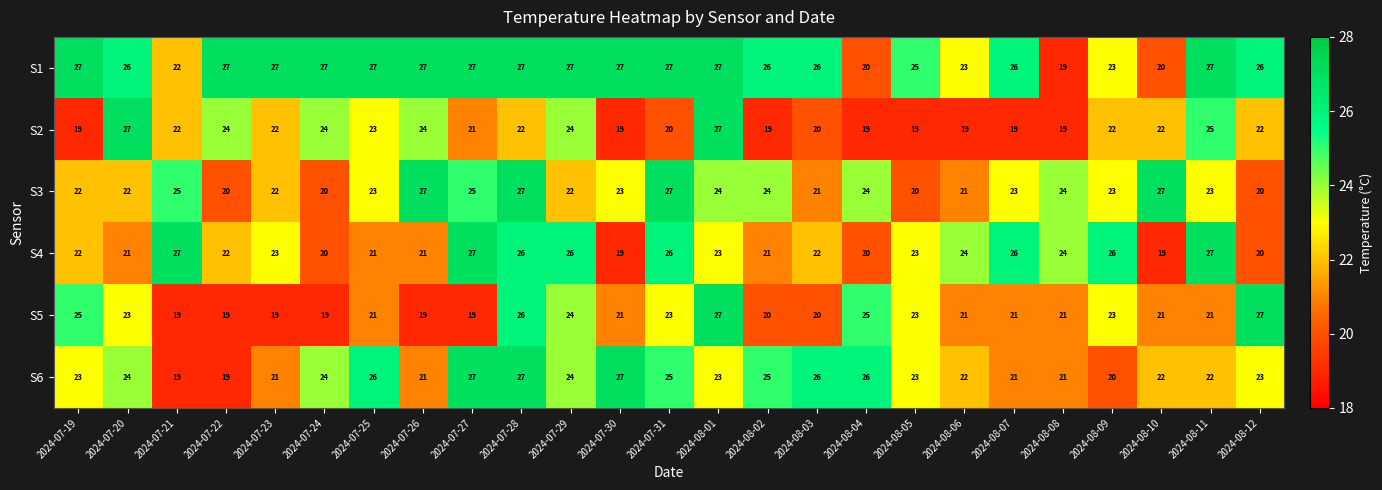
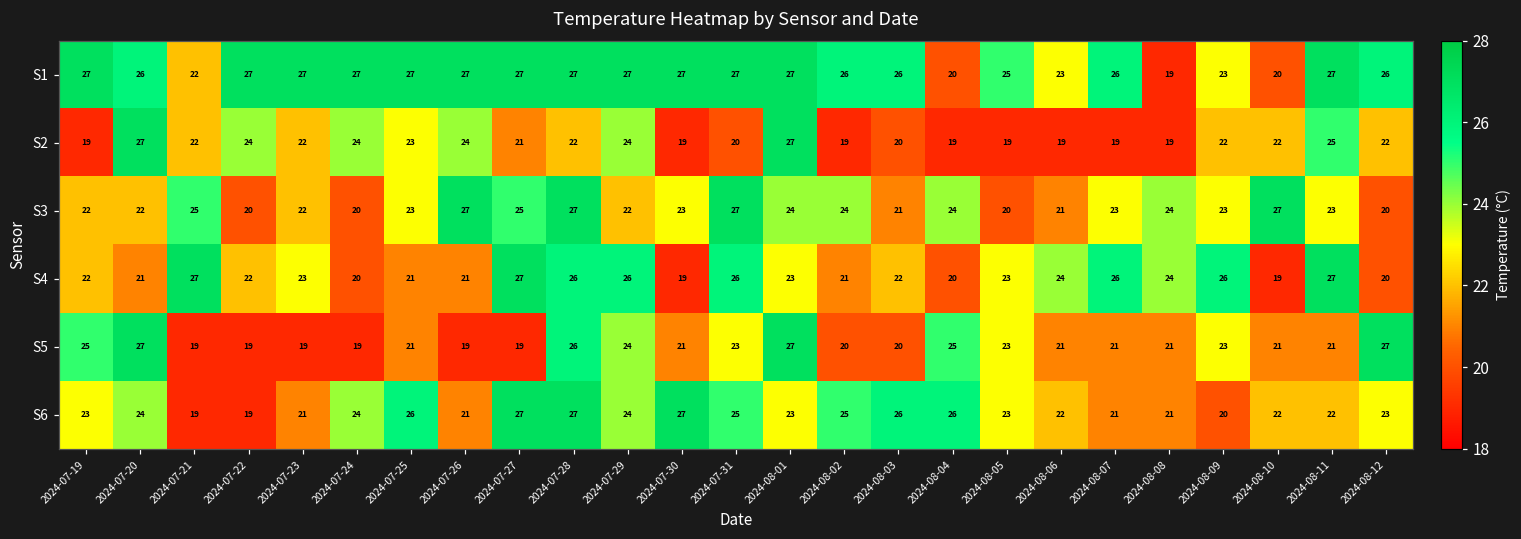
S5, 2024-07-20: 23 -> 27
